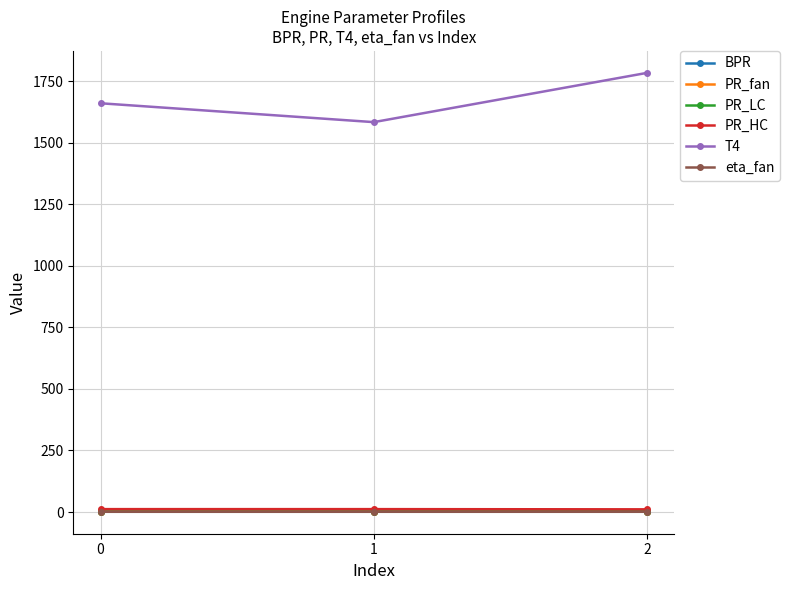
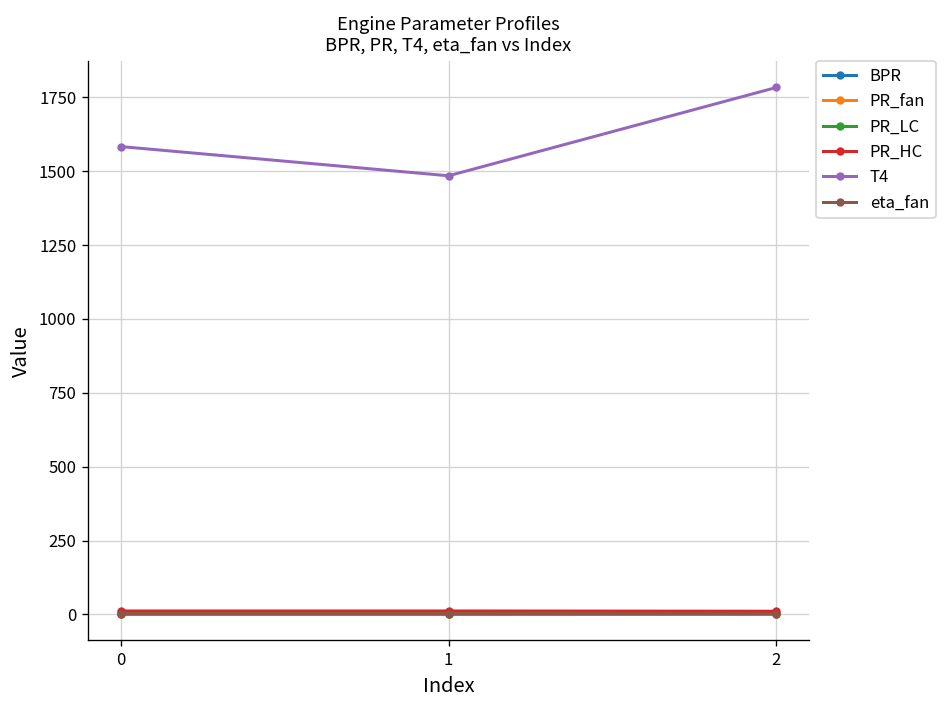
T4, 0: 1660 -> 1580
T4, 1: 1580 -> 1480
